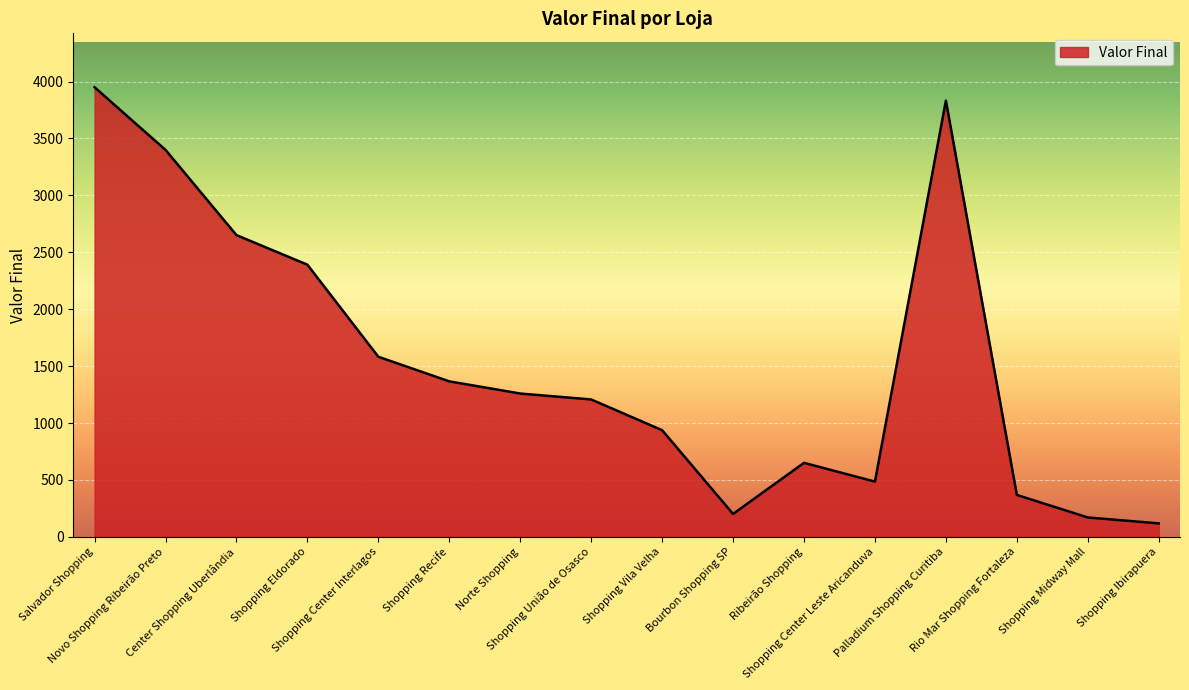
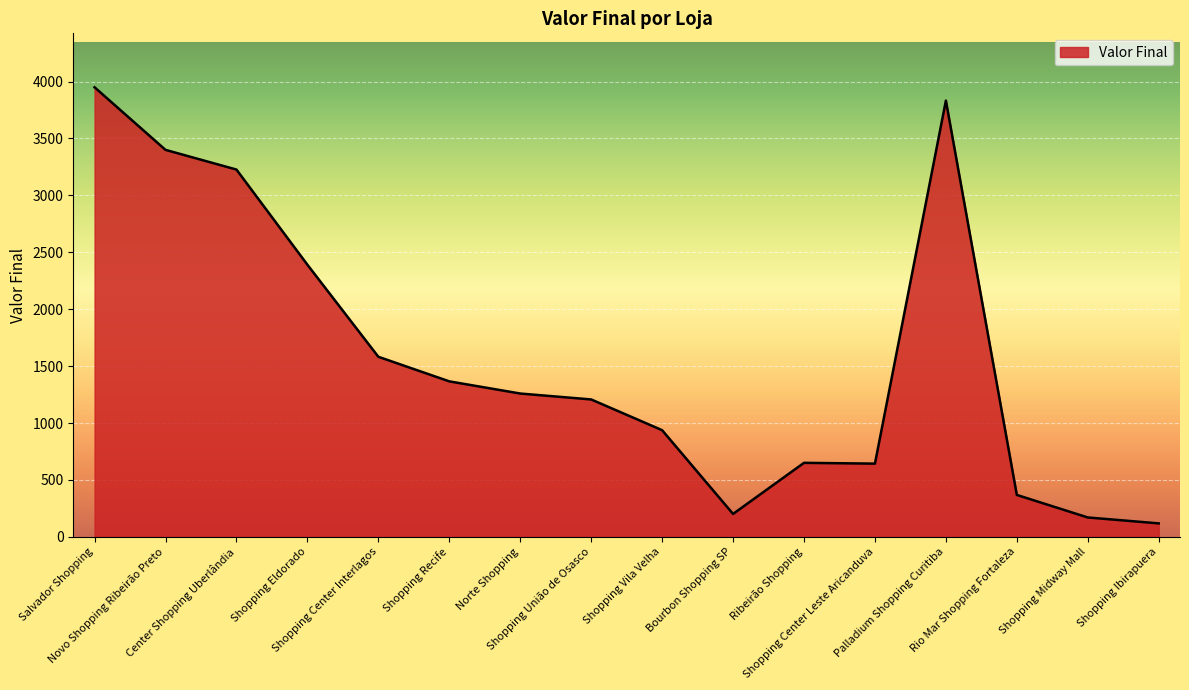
Center Shopping Uberlândia: 2650 -> 3230
Shopping Center Leste Aricanduva: 490 -> 640
